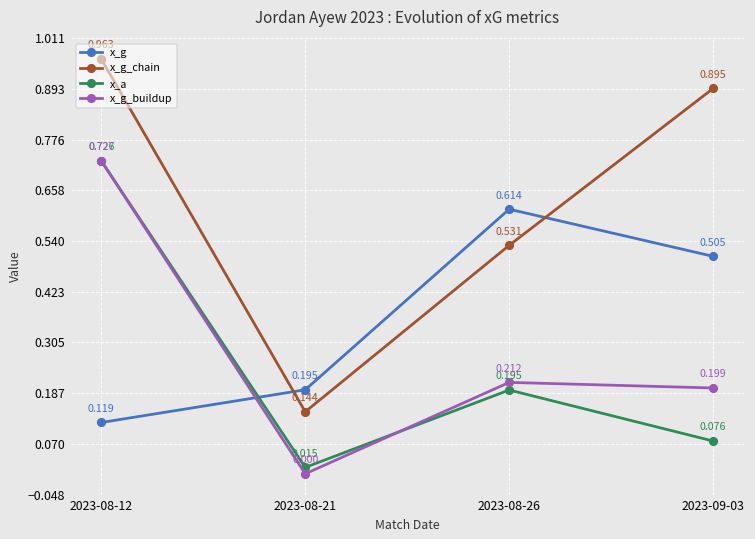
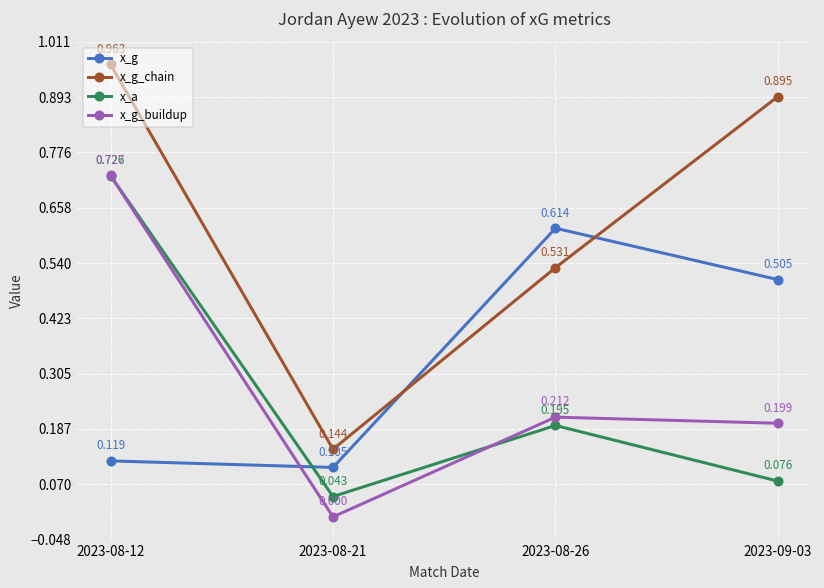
x_g, 2023-08-21: 0.195 -> 0.105
x_a, 2023-08-21: 0.015 -> 0.043
